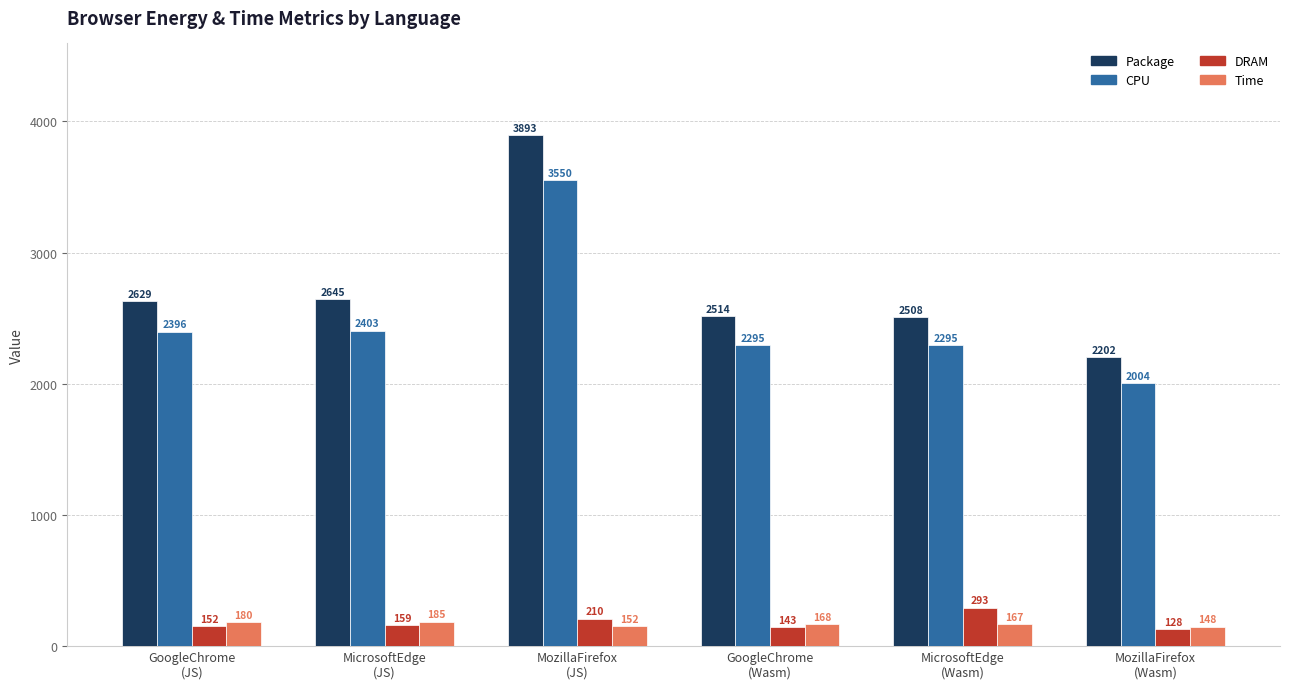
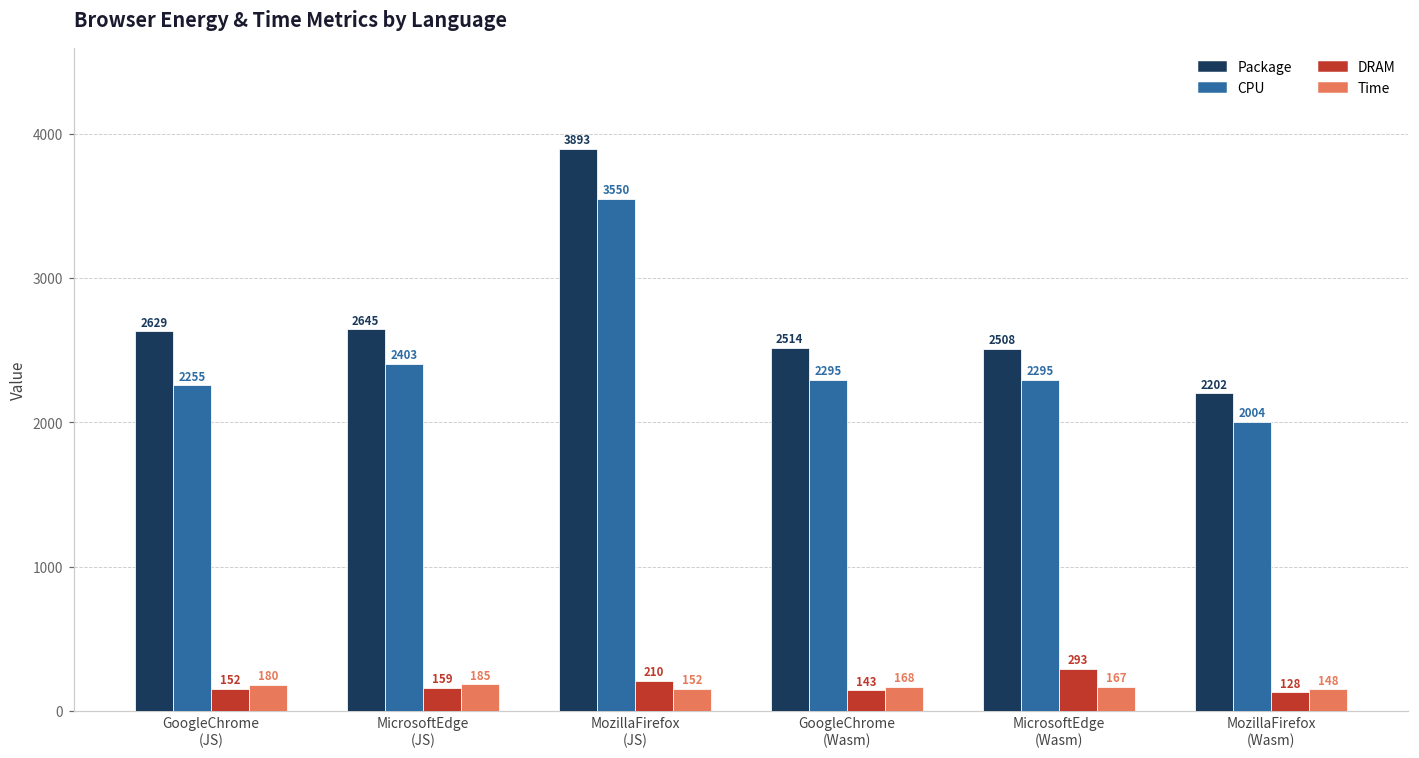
CPU, GoogleChrome (JS): 2396 -> 2255
